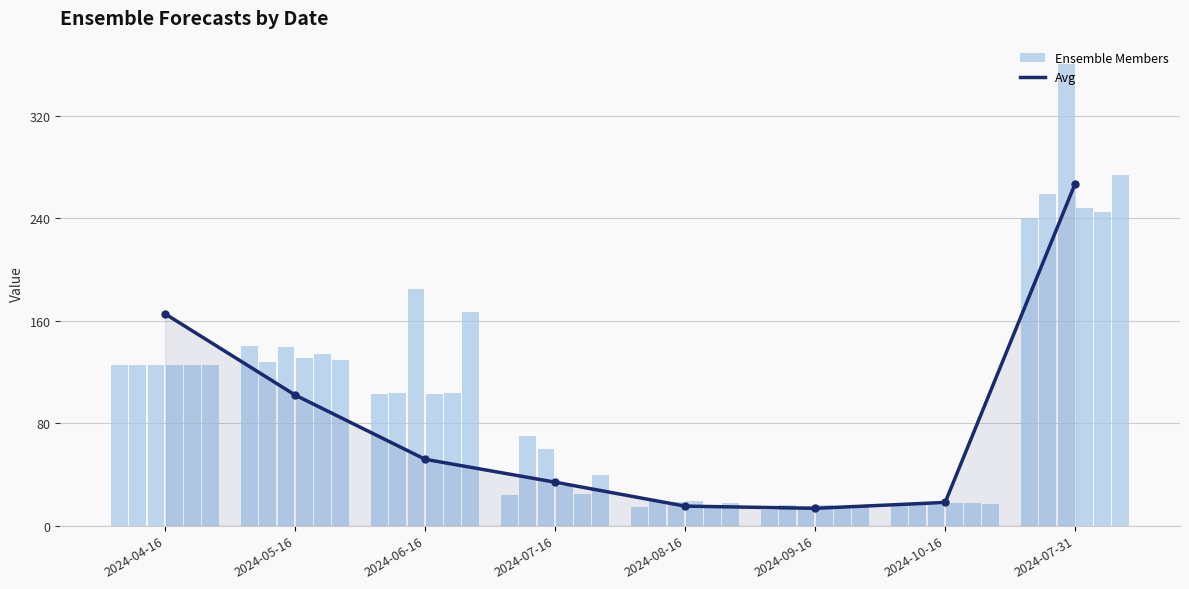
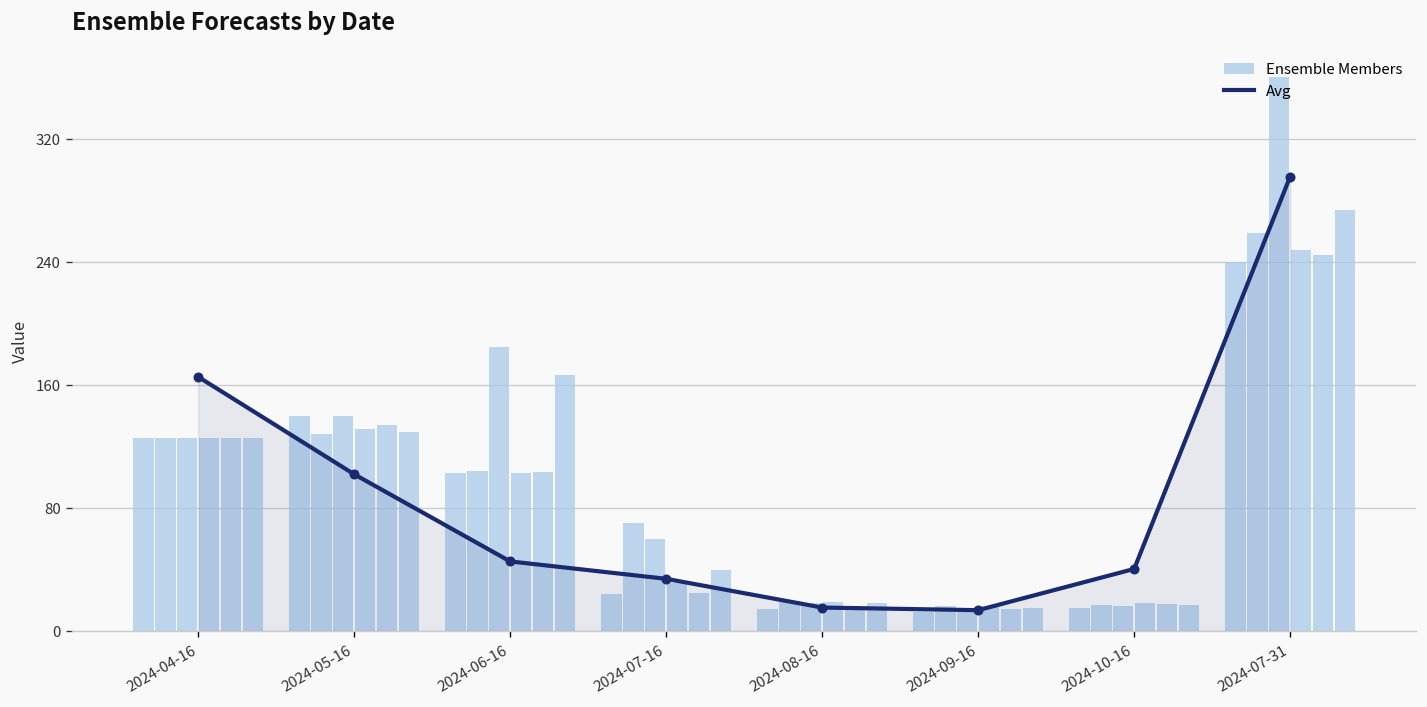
Avg, 2024-06-16: 52 -> 45
Avg, 2024-10-16: 18 -> 40
Avg, 2024-07-31: 267 -> 296
